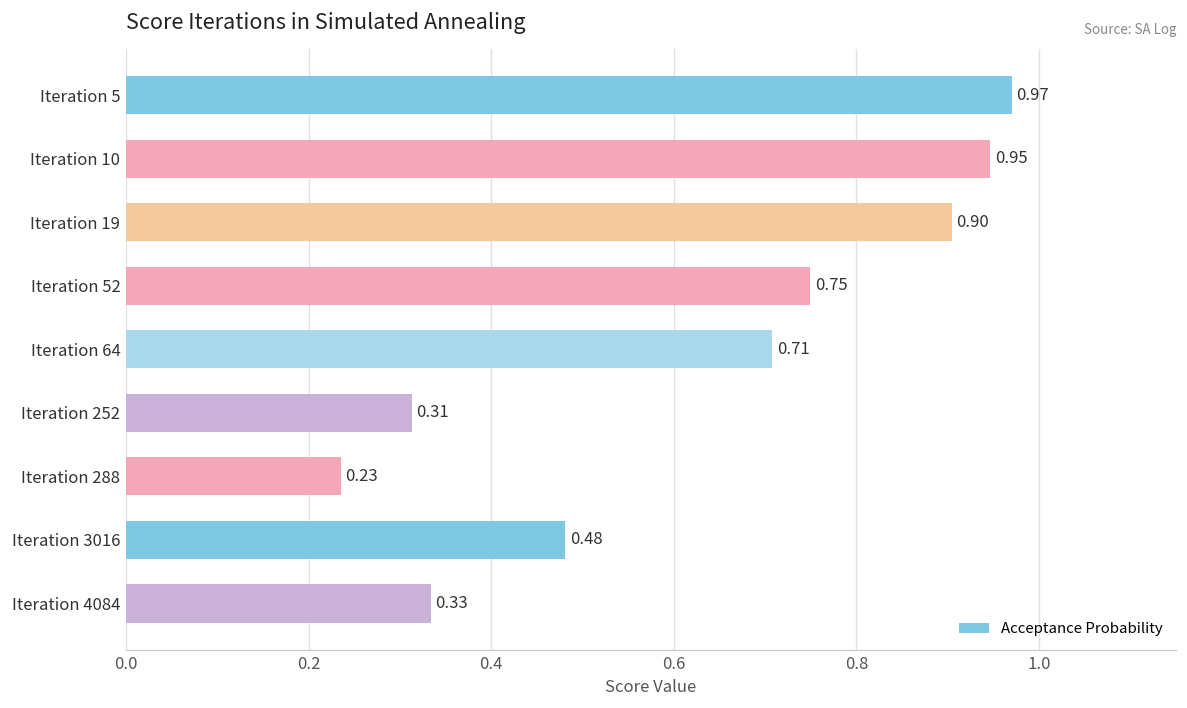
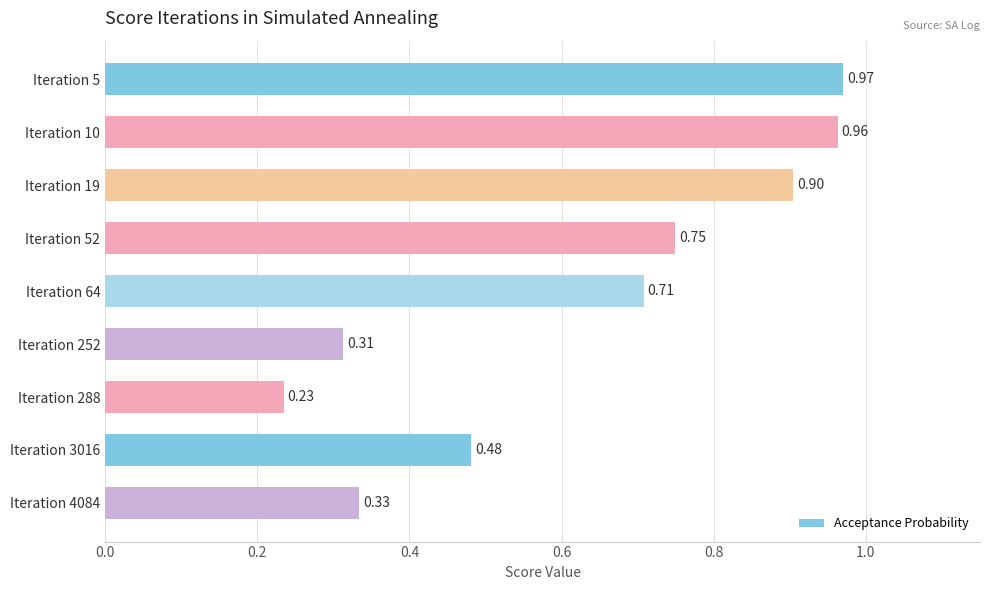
Iteration 10: 0.95 -> 0.96
